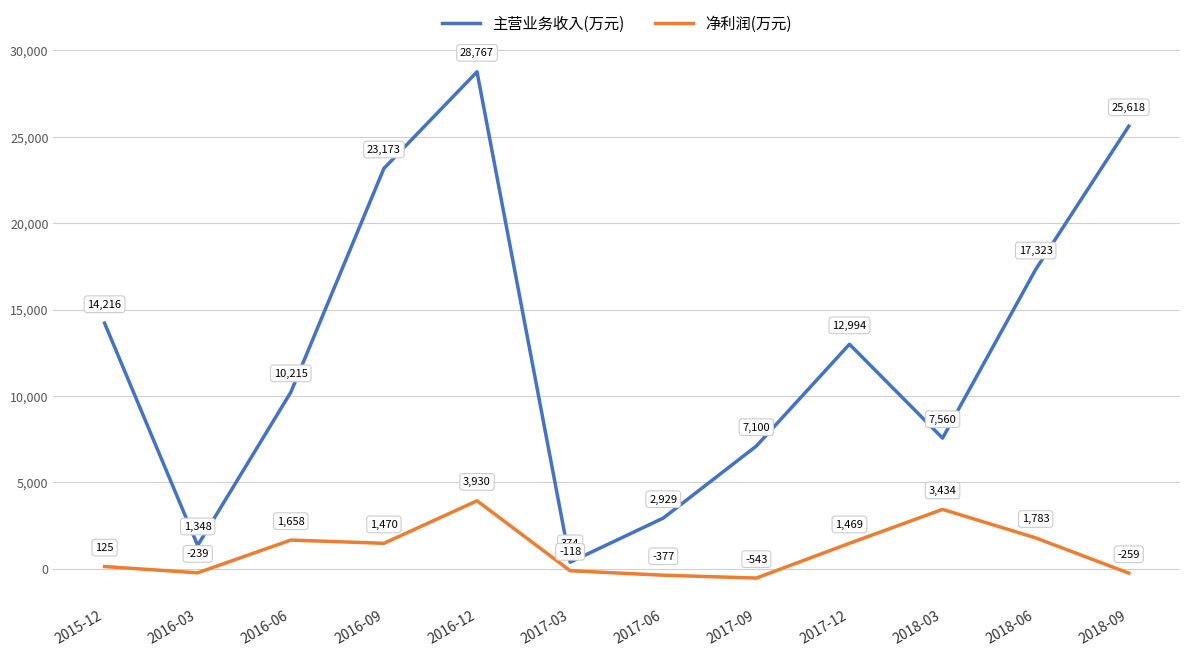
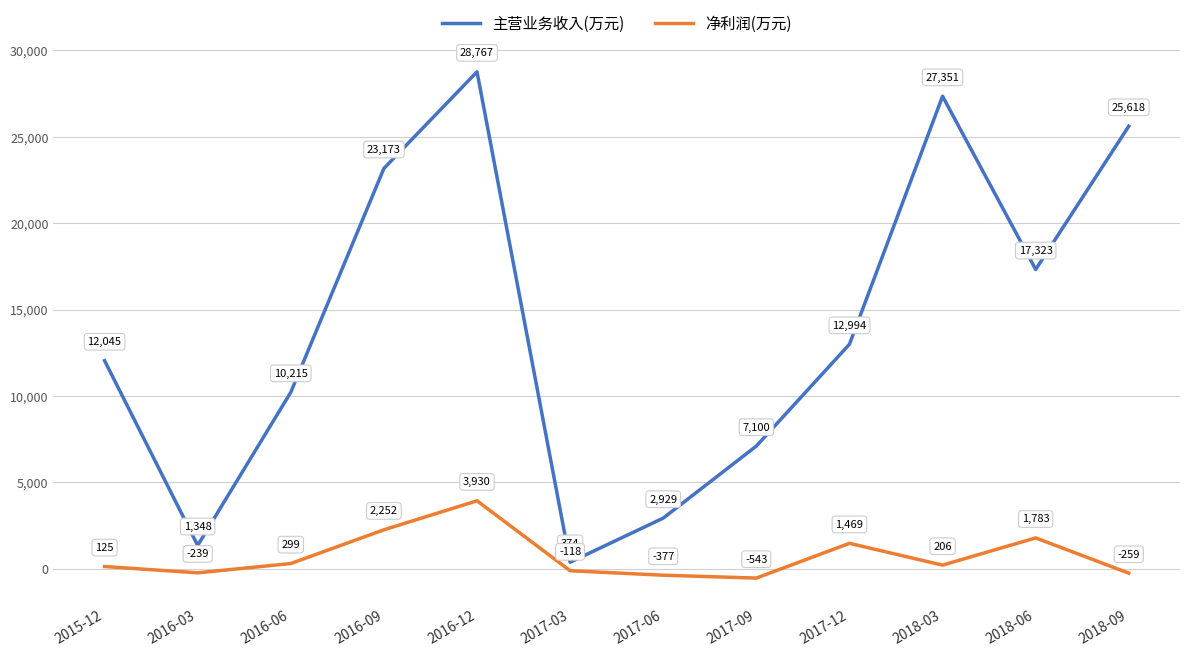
主营业务收入(万元), 2015-12: 14,216 -> 12,045
净利润(万元), 2016-06: 1,658 -> 299
净利润(万元), 2016-09: 1,470 -> 2,252
主营业务收入(万元), 2018-03: 7,560 -> 27,351
净利润(万元), 2018-03: 3,434 -> 206
